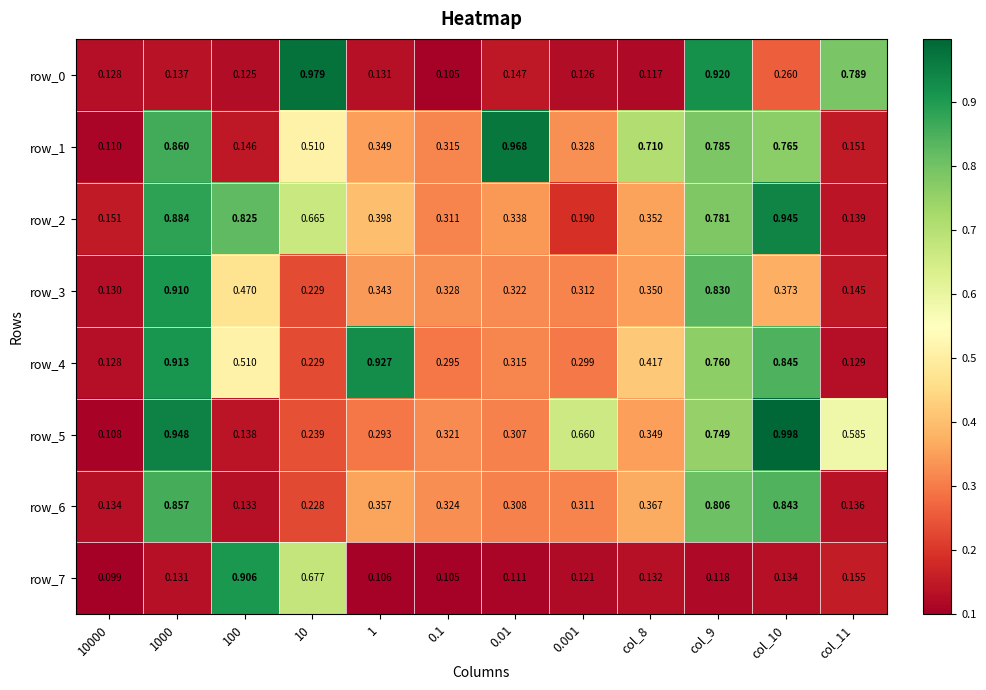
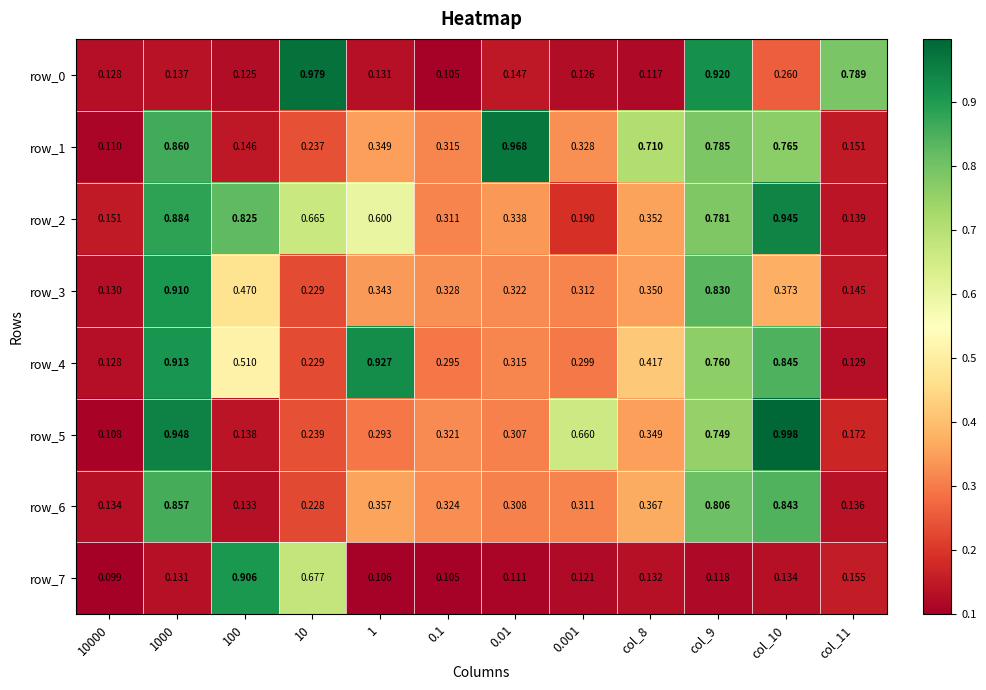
row_1, 10: 0.510 -> 0.237
row_2, 1: 0.398 -> 0.600
row_5, col_11: 0.585 -> 0.172
